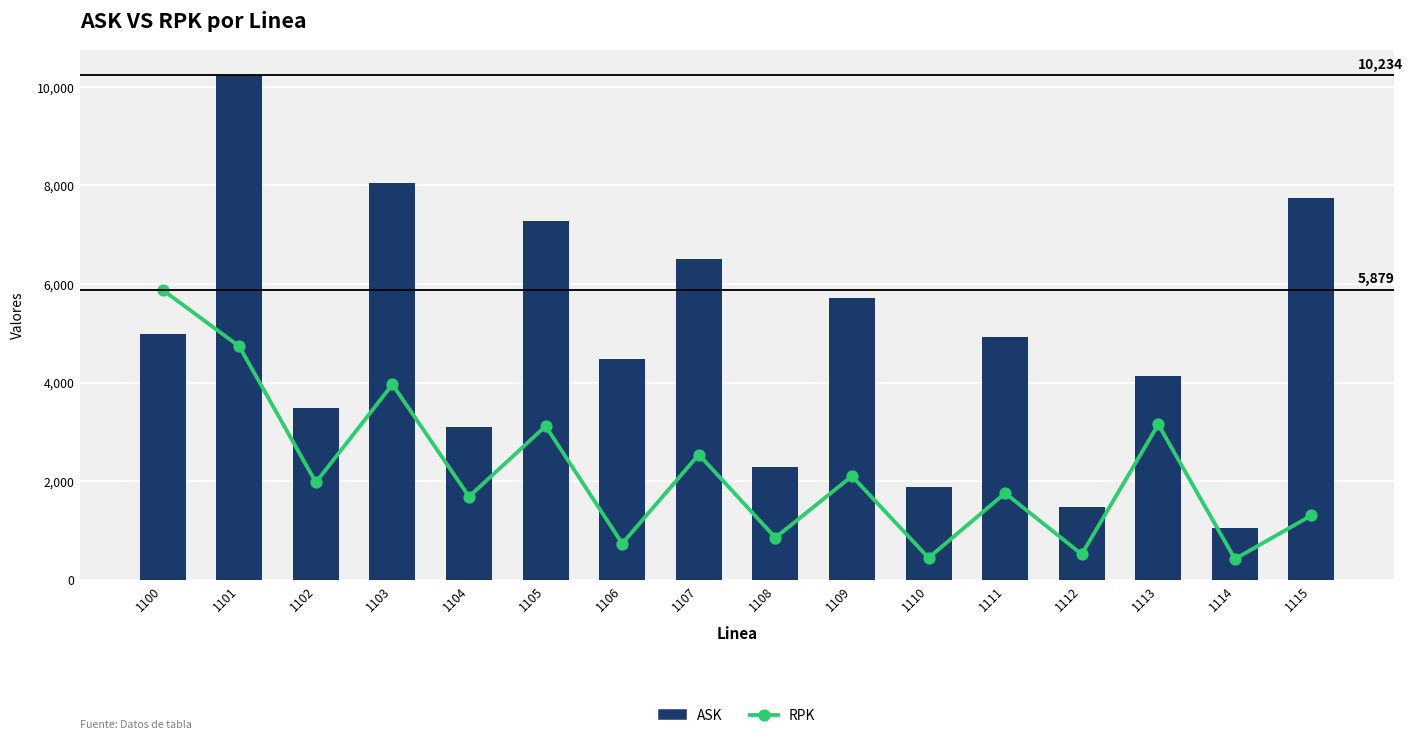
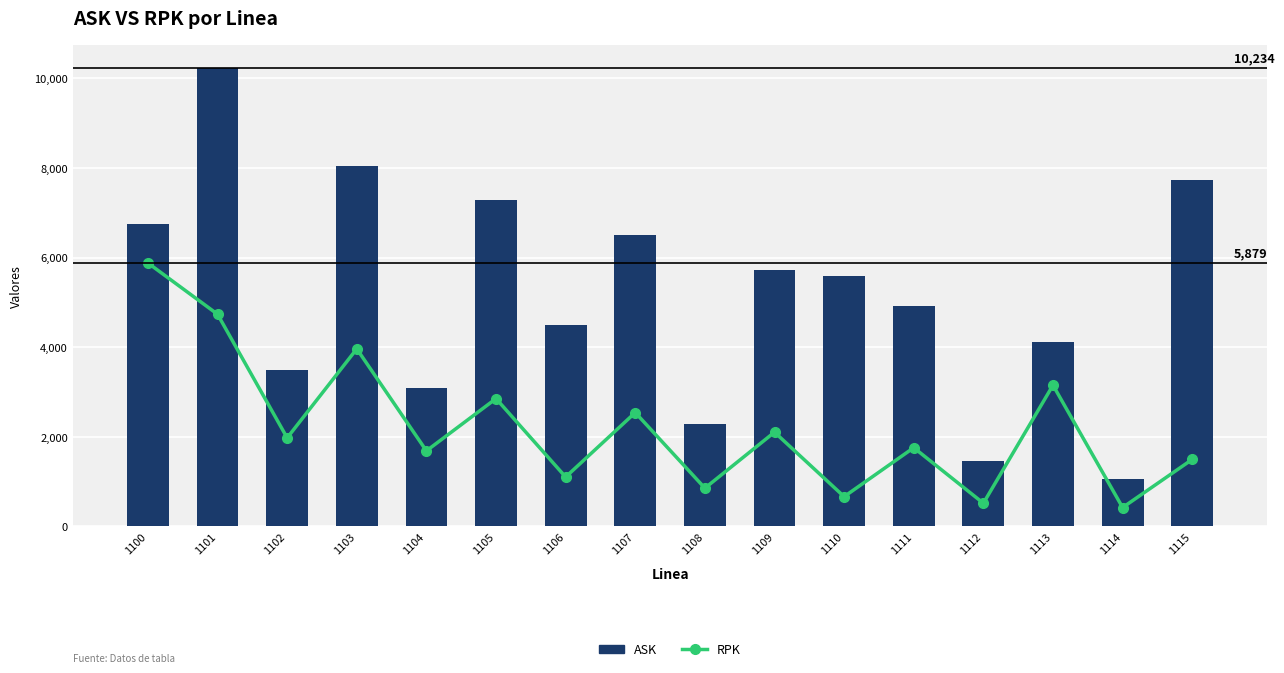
ASK, 1100: 5,000 -> 6,700
RPK, 1105: 3,100 -> 2,900
RPK, 1106: 700 -> 1,100
RPK, 1110: 400 -> 700
ASK, 1110: 1,900 -> 5,600
RPK, 1115: 1,300 -> 1,500
